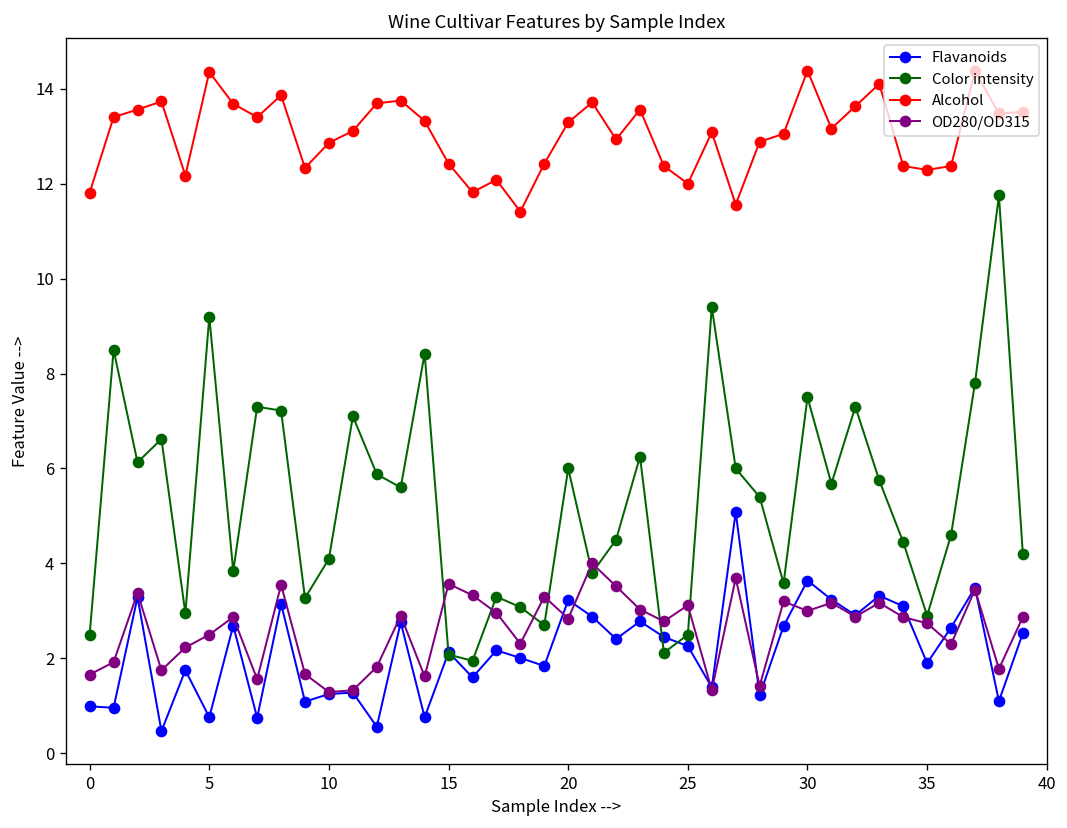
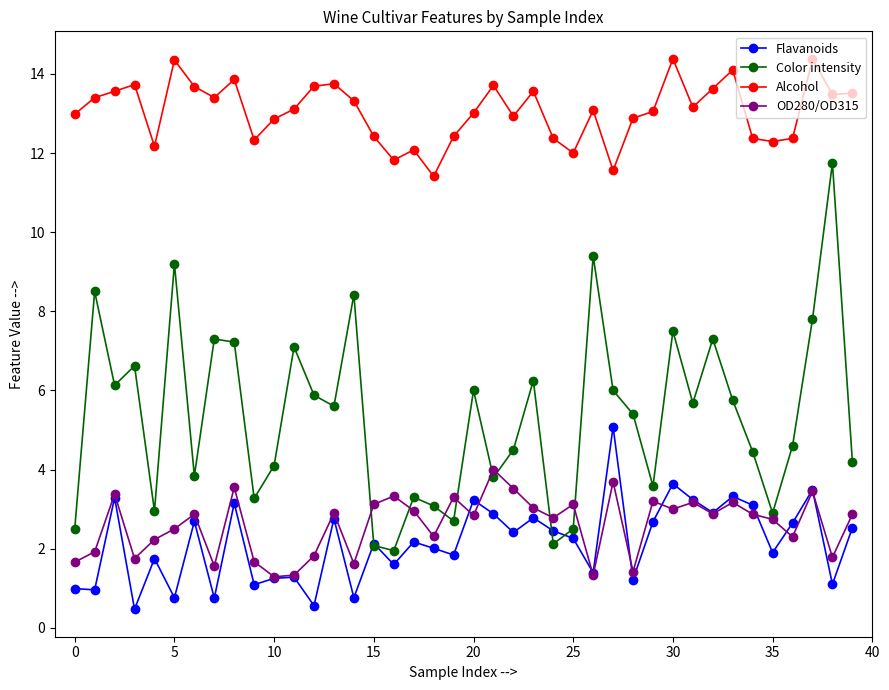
Alcohol, 0: 11.8 -> 13.0
OD280/OD315, 15: 3.6 -> 3.1
Alcohol, 20: 13.3 -> 13.0
